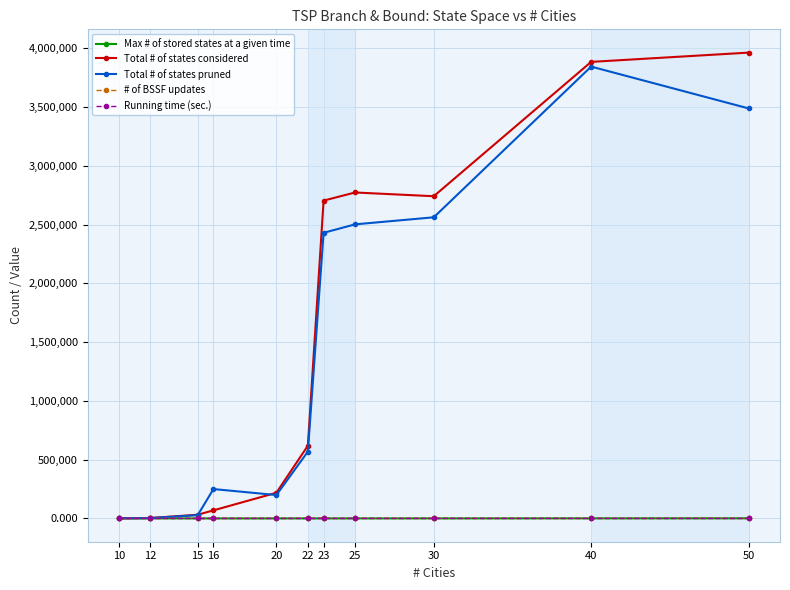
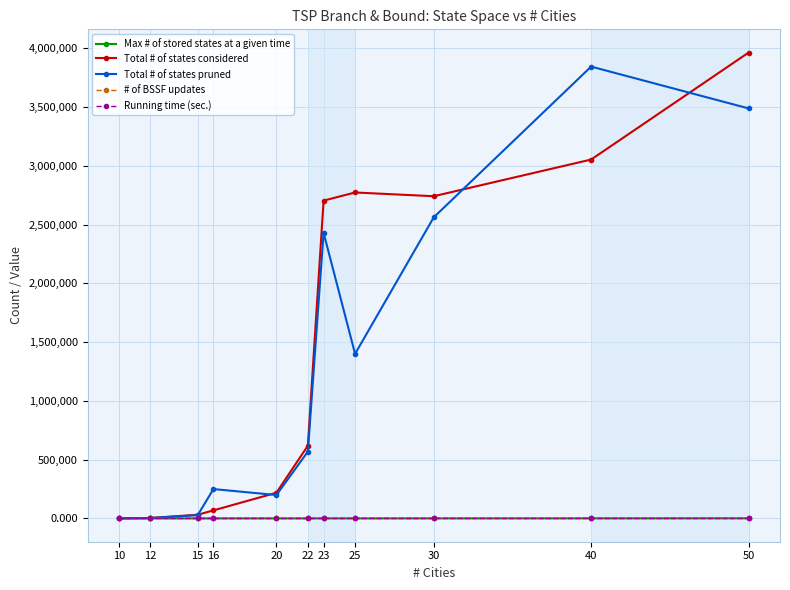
Total # of states pruned, 25: 2,500,000 -> 1,400,000
Total # of states considered, 40: 3,890,000 -> 3,050,000
